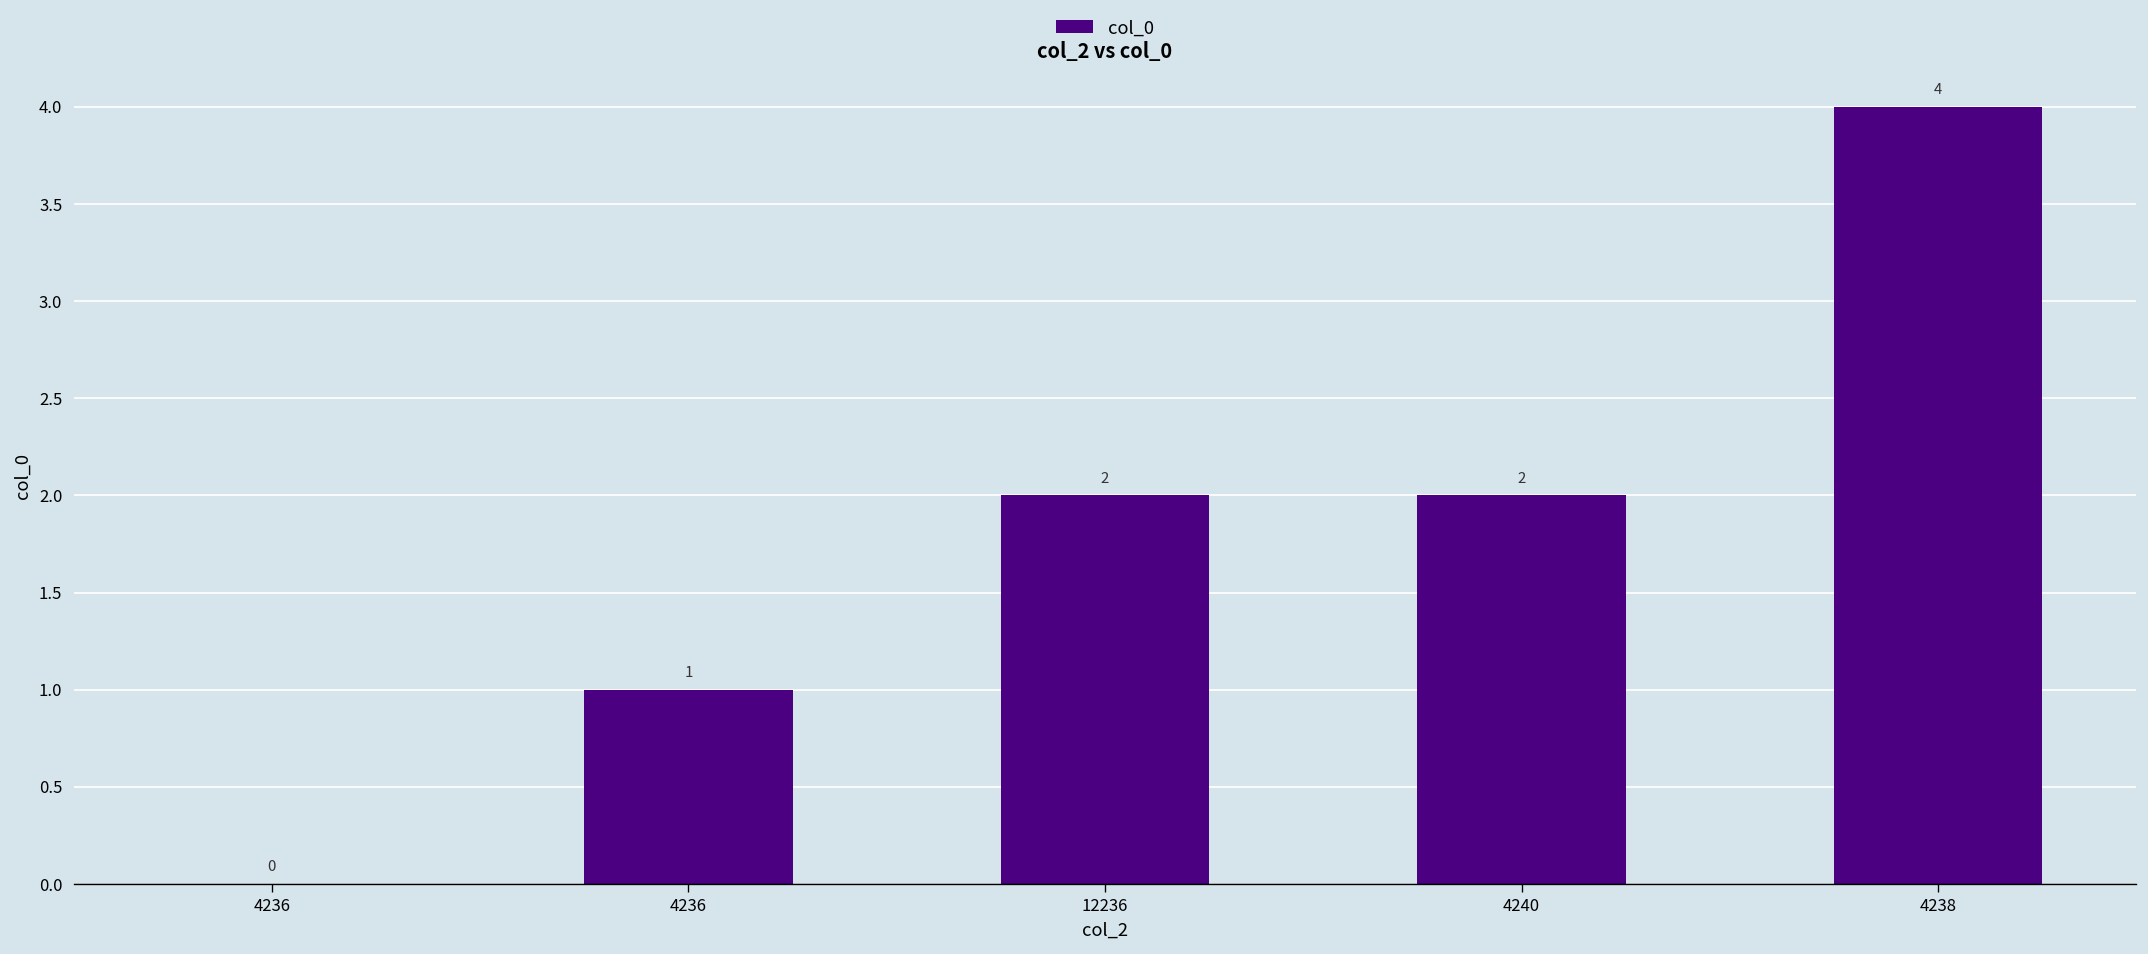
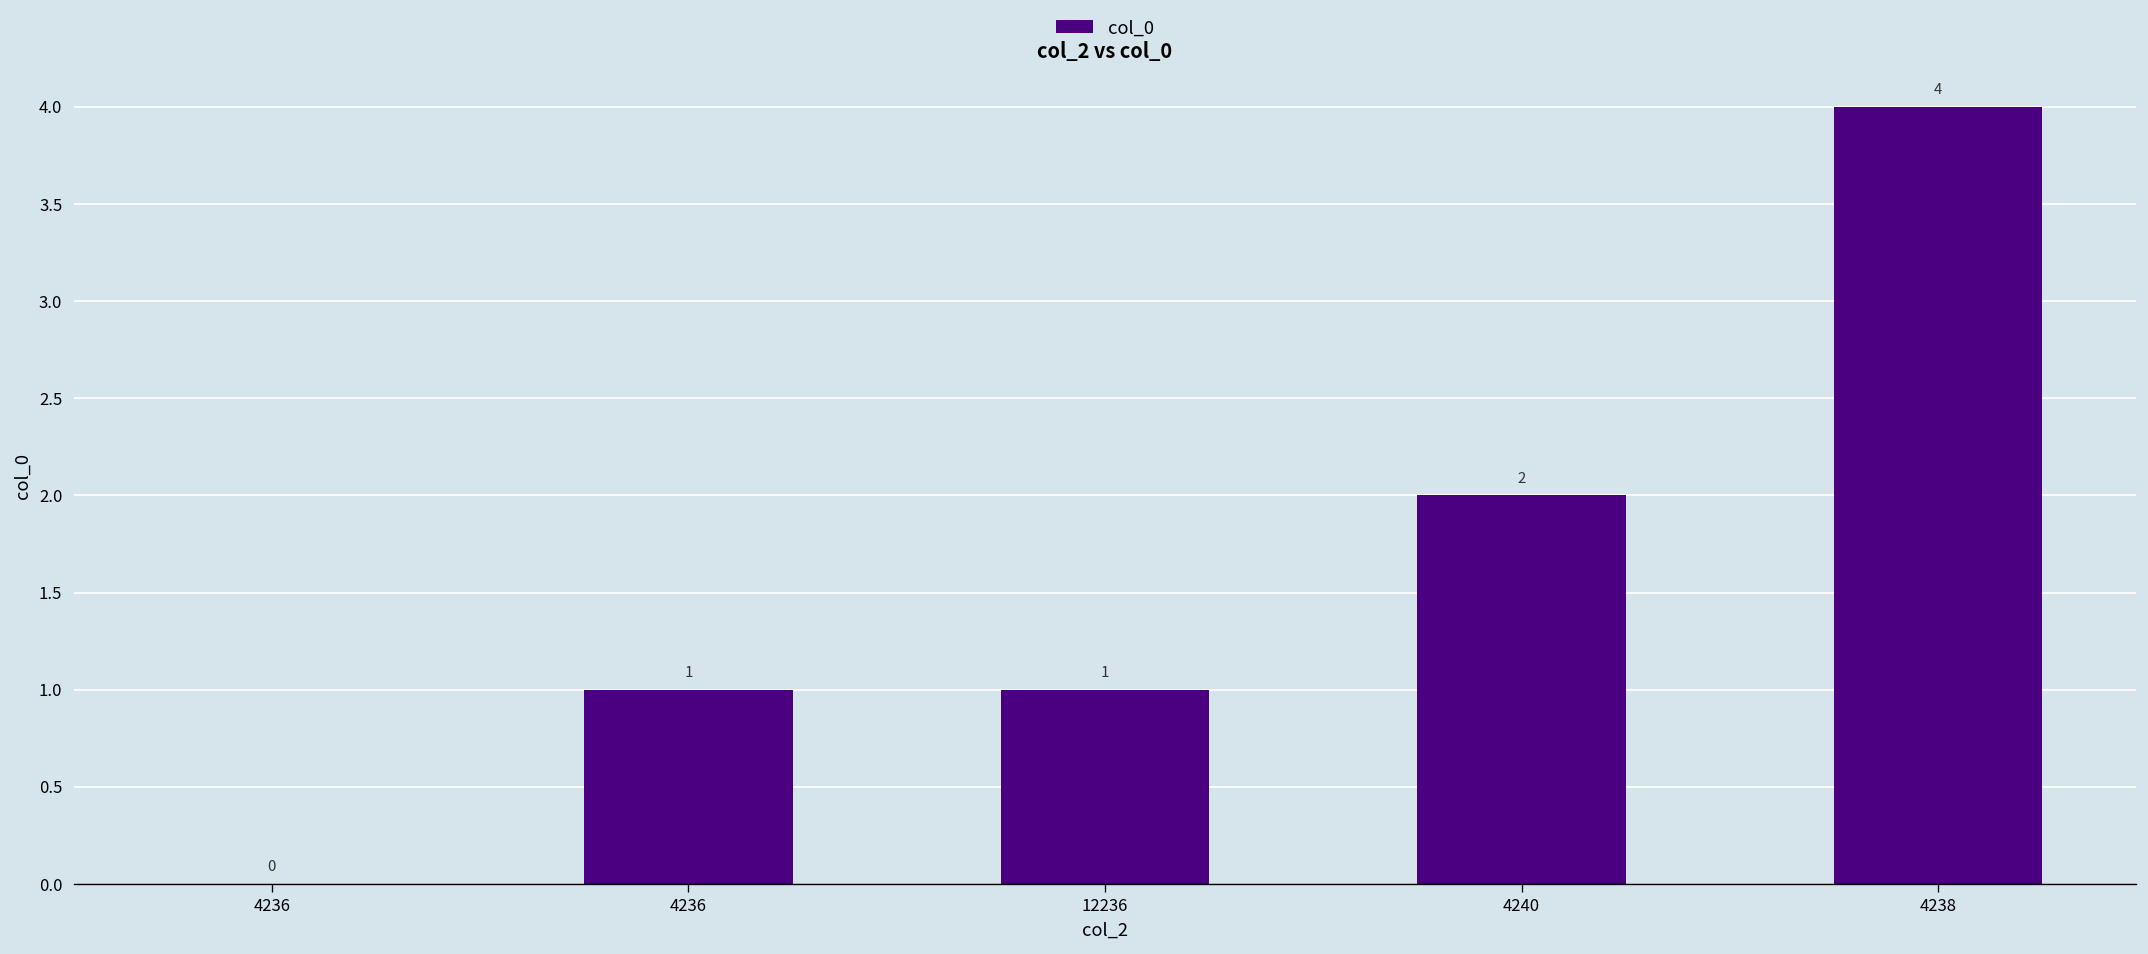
12236: 2 -> 1
